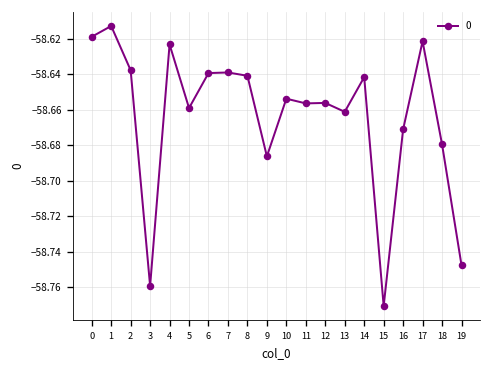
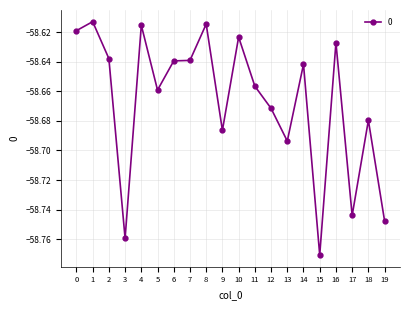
4: -58.623 -> -58.615
8: -58.641 -> -58.615
10: -58.654 -> -58.623
12: -58.656 -> -58.672
13: -58.661 -> -58.694
16: -58.671 -> -58.627
17: -58.622 -> -58.744
